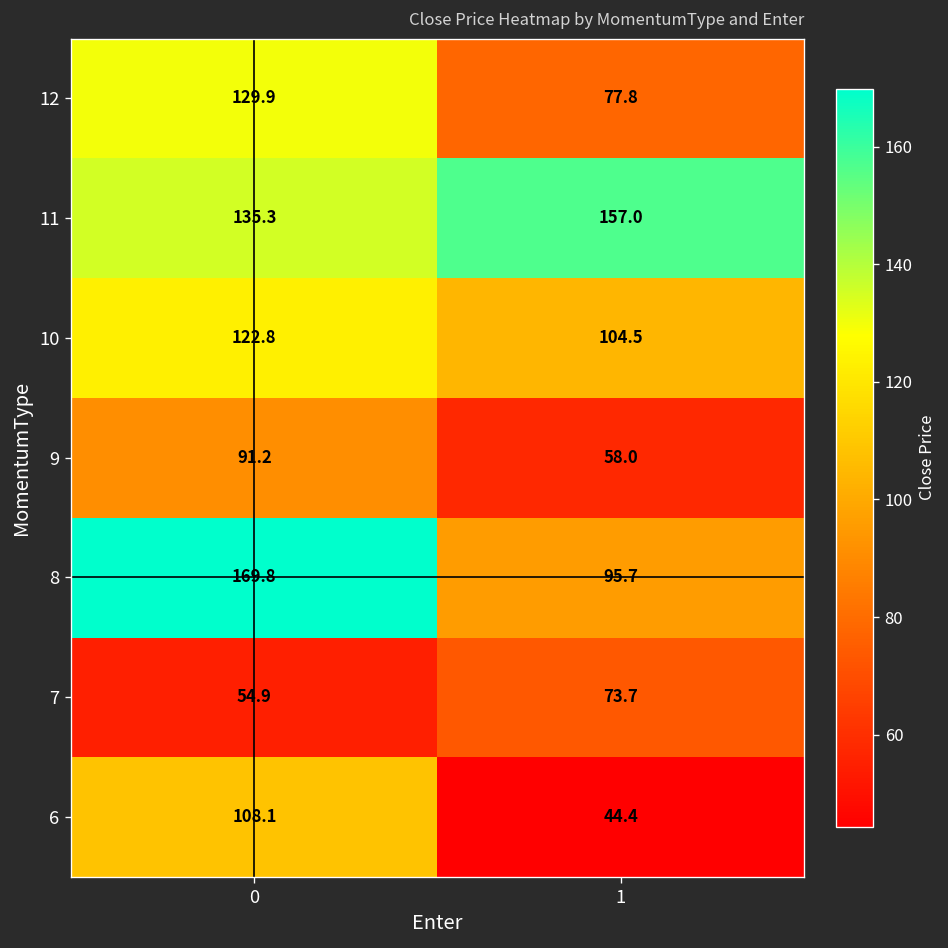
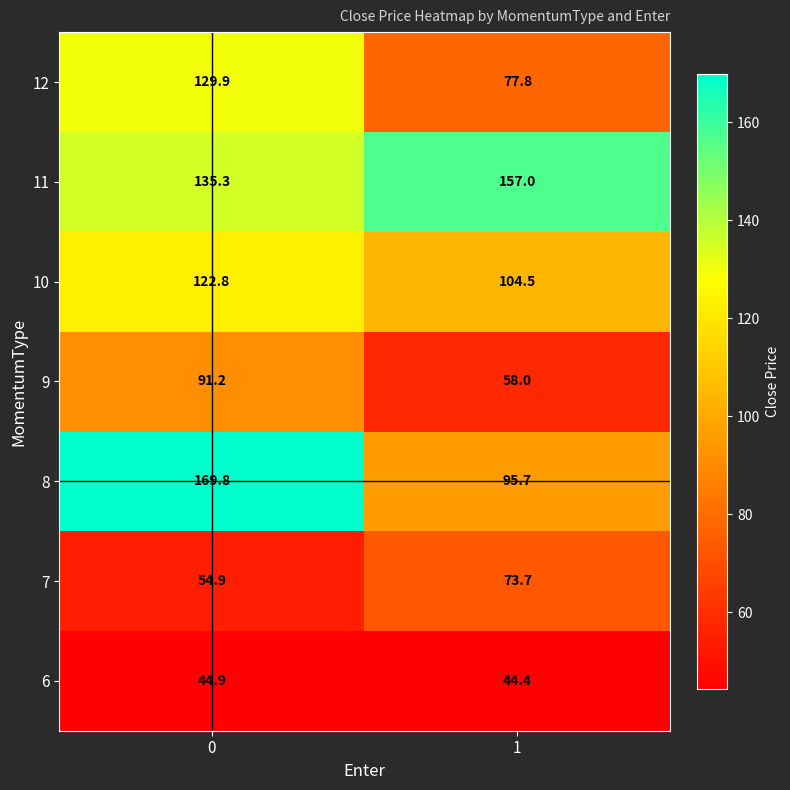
6, 0: 108.1 -> 44.9
